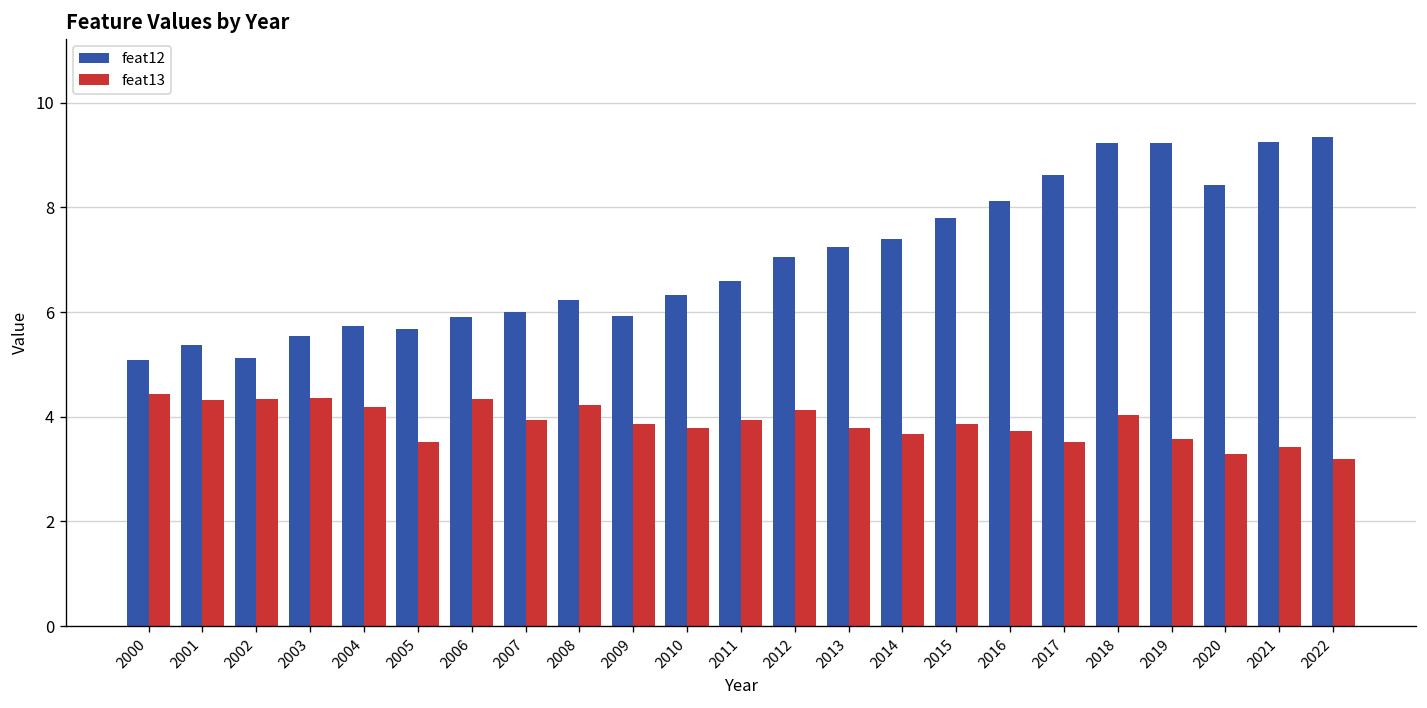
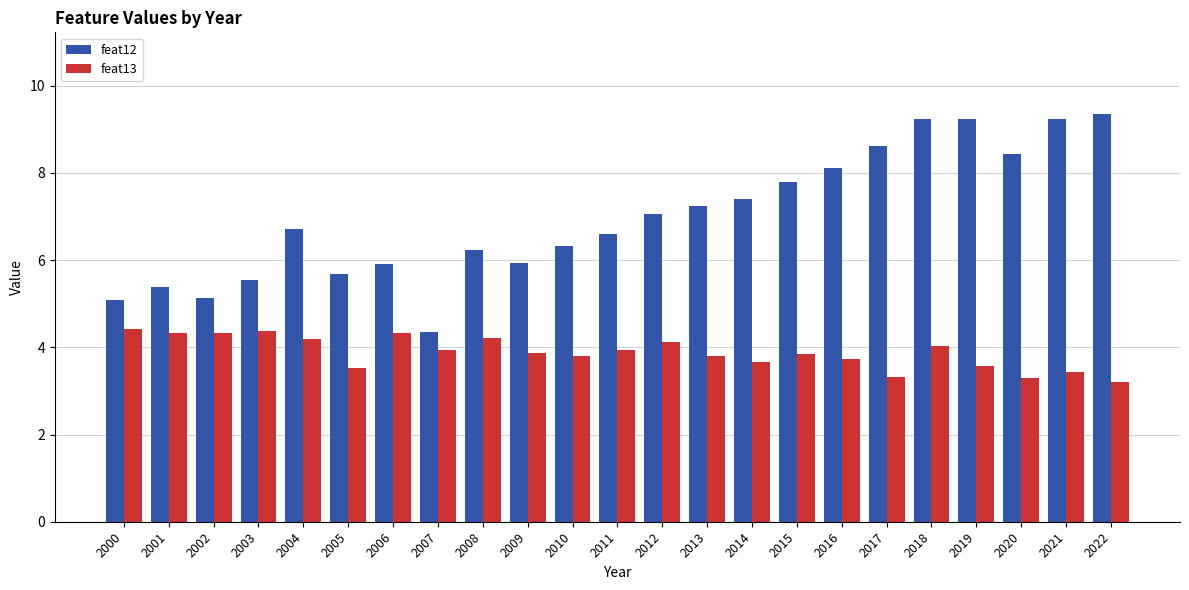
feat12, 2004: 5.7 -> 6.7
feat12, 2007: 6.0 -> 4.3
feat13, 2017: 3.5 -> 3.3
